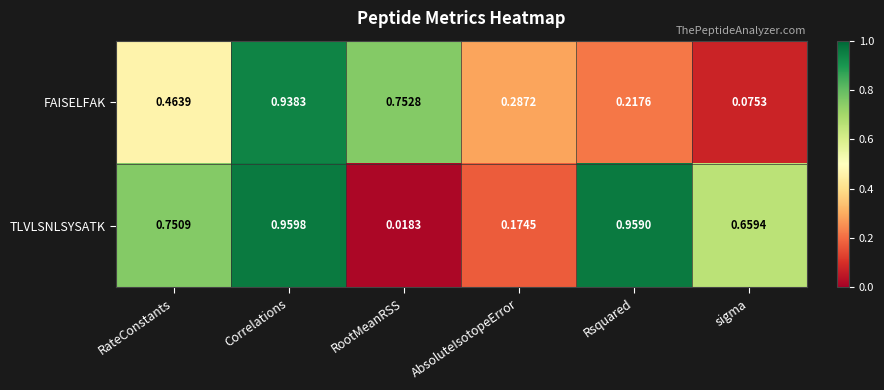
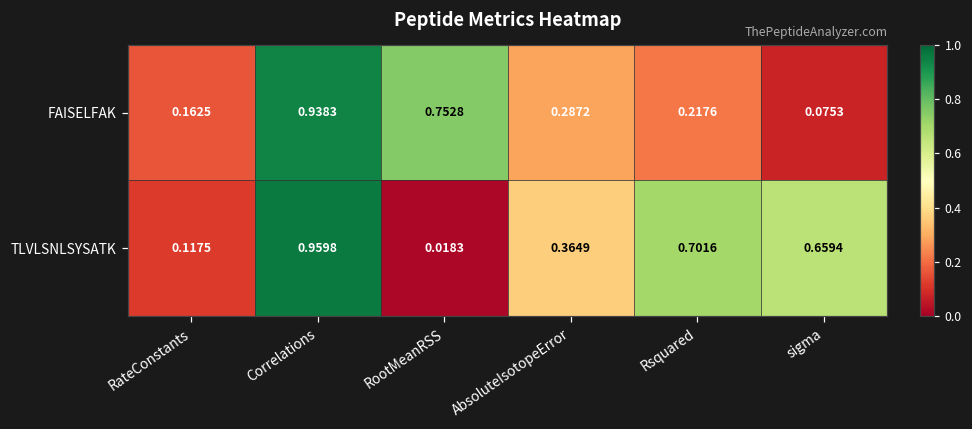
FAISELFAK, RateConstants: 0.4639 -> 0.1625
TLVLSNLSYSATK, RateConstants: 0.7509 -> 0.1175
TLVLSNLSYSATK, AbsoluteIsotopeError: 0.1745 -> 0.3649
TLVLSNLSYSATK, Rsquared: 0.9590 -> 0.7016
